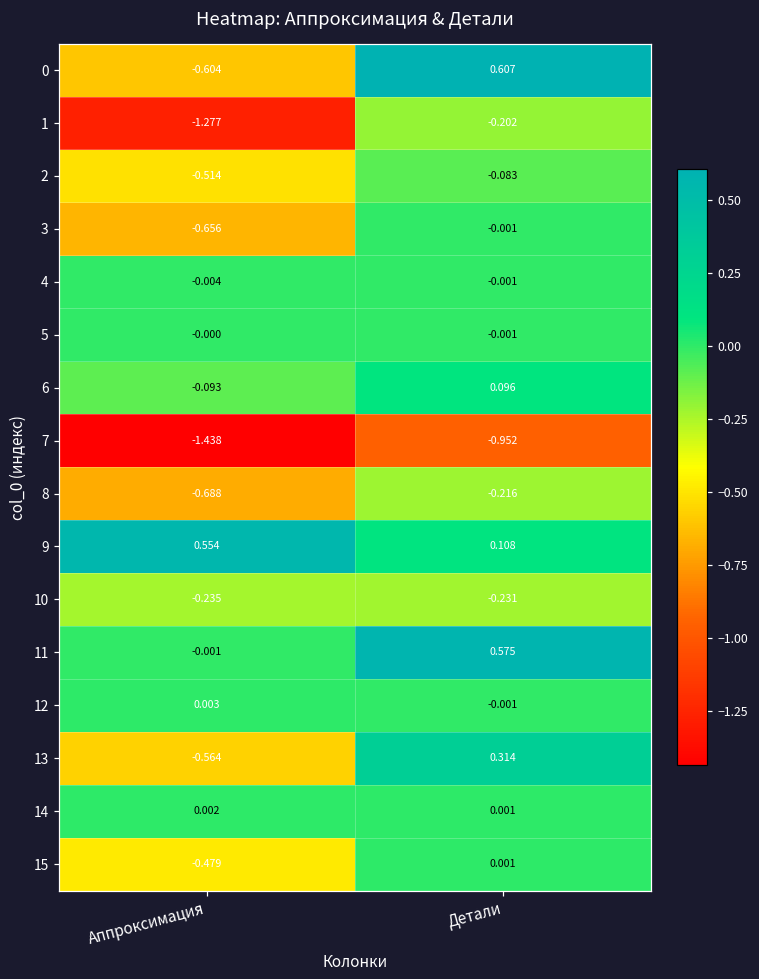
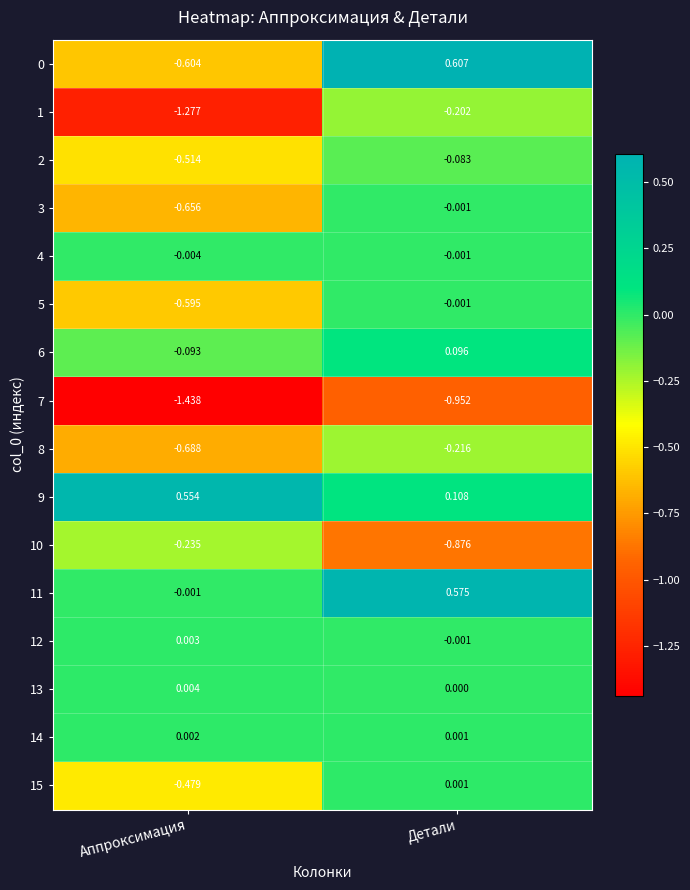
5, Аппроксимация: -0.000 -> -0.595
10, Детали: -0.231 -> -0.876
13, Аппроксимация: -0.564 -> 0.004
13, Детали: 0.314 -> 0.000
